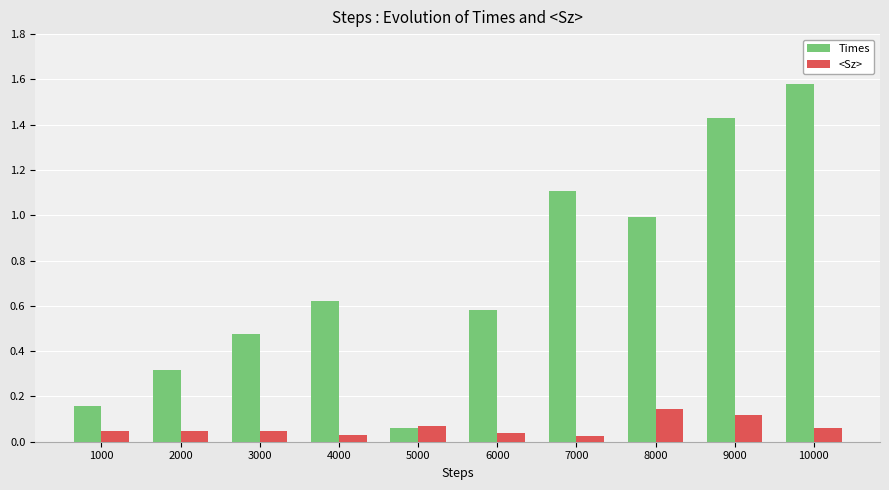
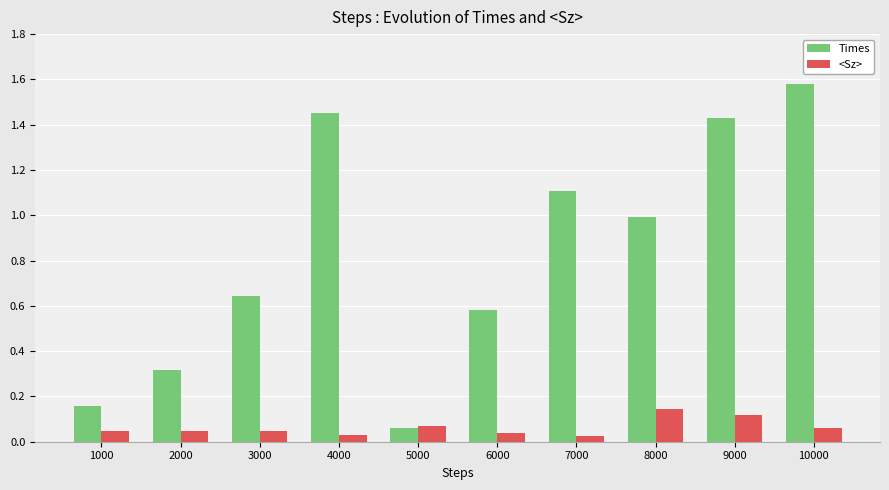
Times, 3000: 0.48 -> 0.64
Times, 4000: 0.62 -> 1.45
